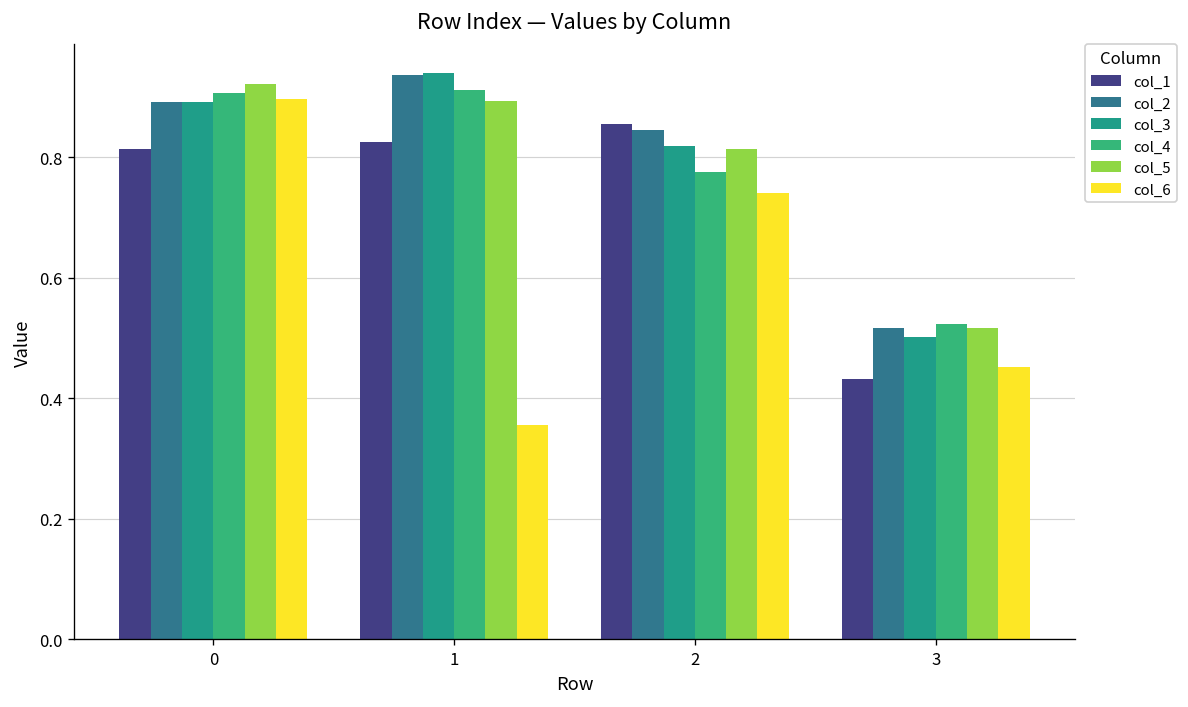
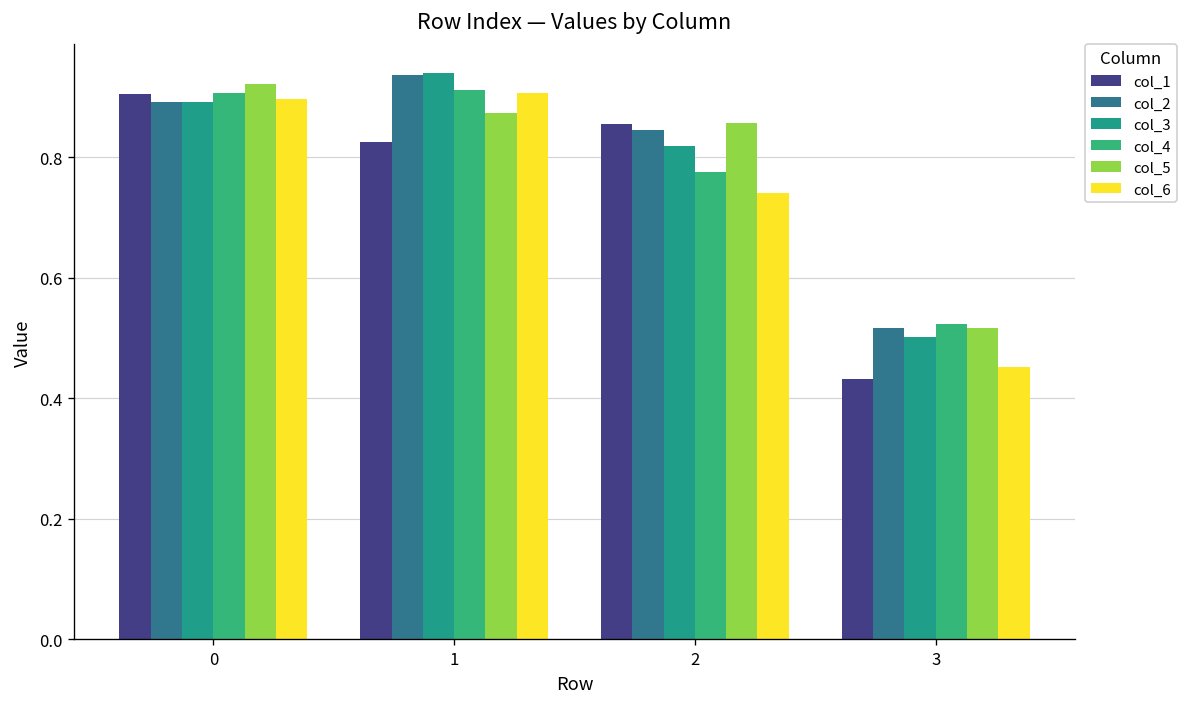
col_1, 0: 0.81 -> 0.91
col_5, 1: 0.89 -> 0.87
col_6, 1: 0.36 -> 0.91
col_5, 2: 0.81 -> 0.86
